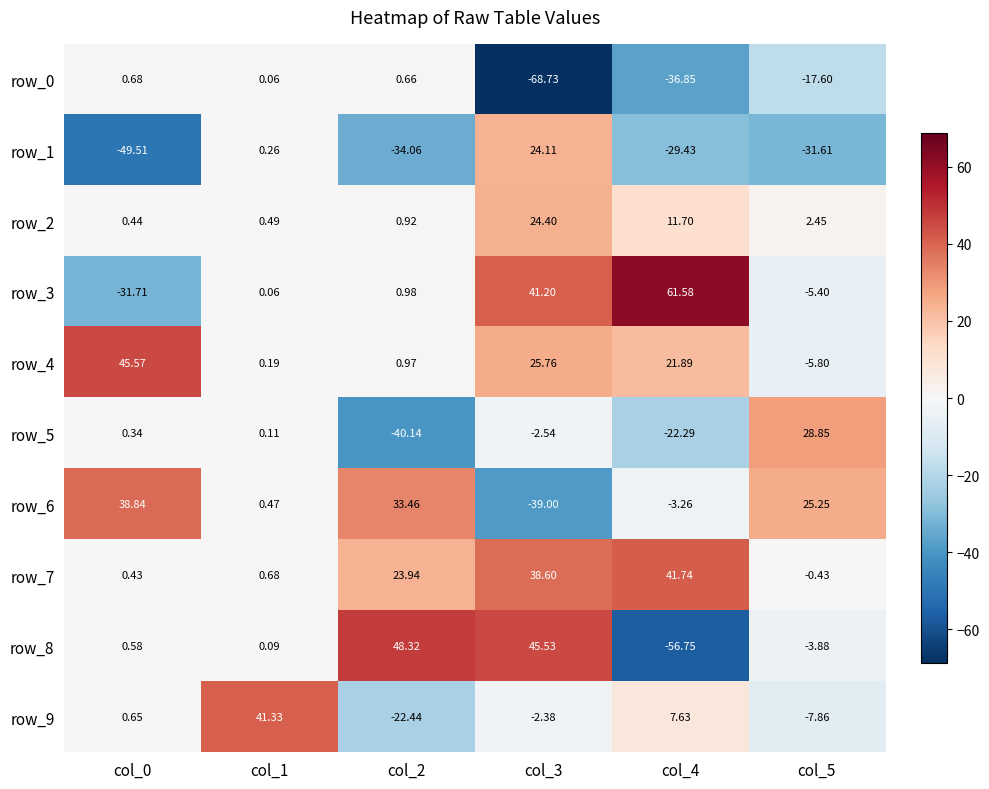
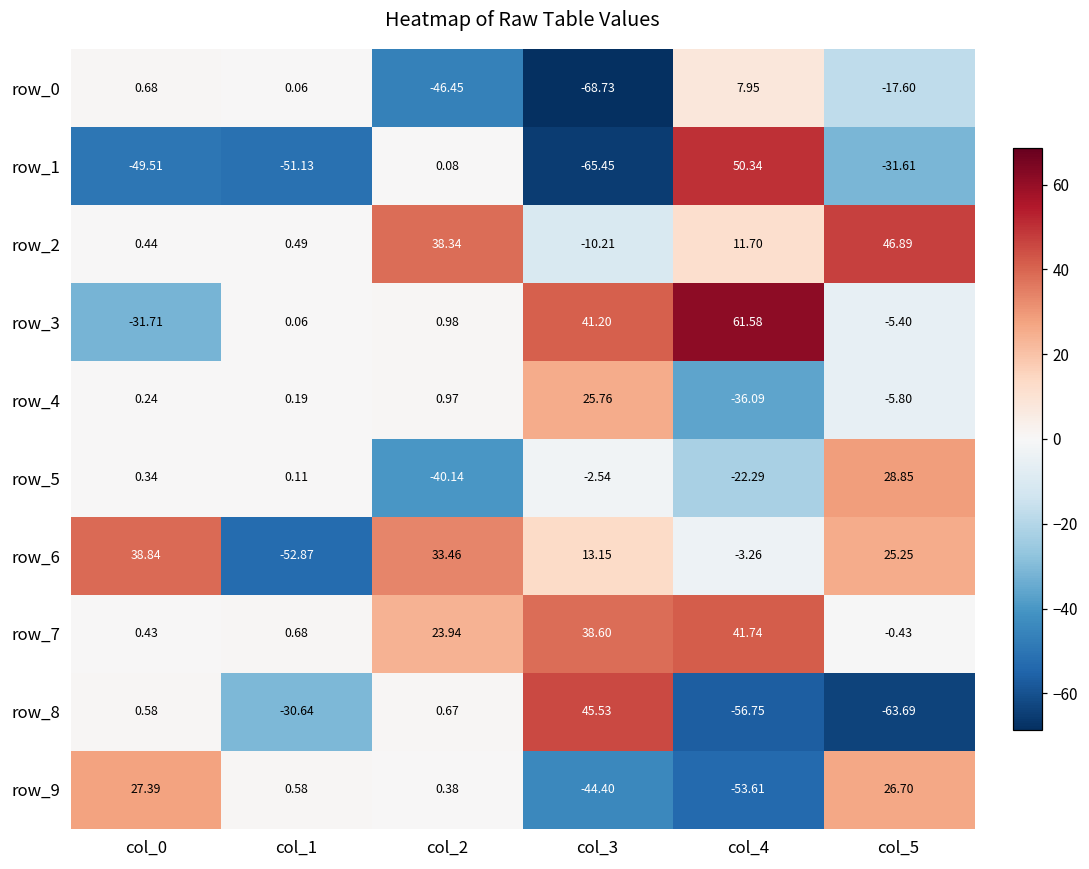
row_0, col_2: 0.66 -> -46.45
row_0, col_4: -36.85 -> 7.95
row_1, col_1: 0.26 -> -51.13
row_1, col_2: -34.06 -> 0.08
row_1, col_3: 24.11 -> -65.45
row_1, col_4: -29.43 -> 50.34
row_2, col_2: 0.92 -> 38.34
row_2, col_3: 24.40 -> -10.21
row_2, col_5: 2.45 -> 46.89
row_4, col_0: 45.57 -> 0.24
row_4, col_4: 21.89 -> -36.09
row_6, col_1: 0.47 -> -52.87
row_6, col_3: -39.00 -> 13.15
row_8, col_1: 0.09 -> -30.64
row_8, col_2: 48.32 -> 0.67
row_8, col_5: -3.88 -> -63.69
row_9, col_0: 0.65 -> 27.39
row_9, col_1: 41.33 -> 0.58
row_9, col_2: -22.44 -> 0.38
row_9, col_3: -2.38 -> -44.40
row_9, col_4: 7.63 -> -53.61
row_9, col_5: -7.86 -> 26.70
